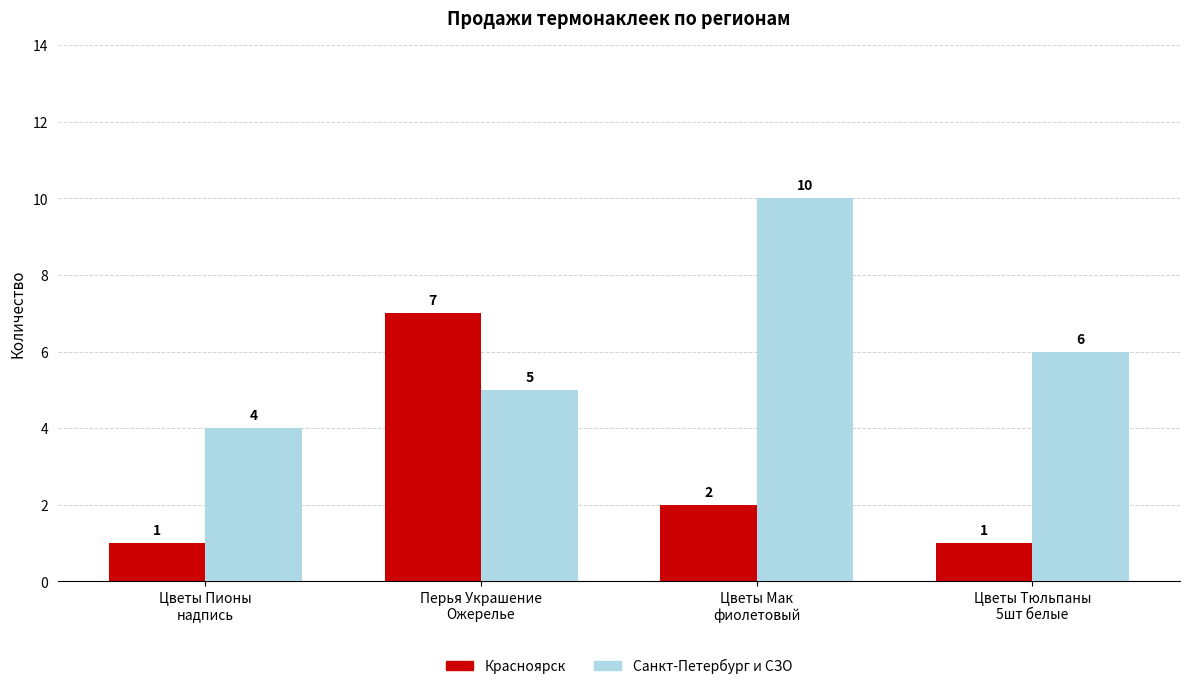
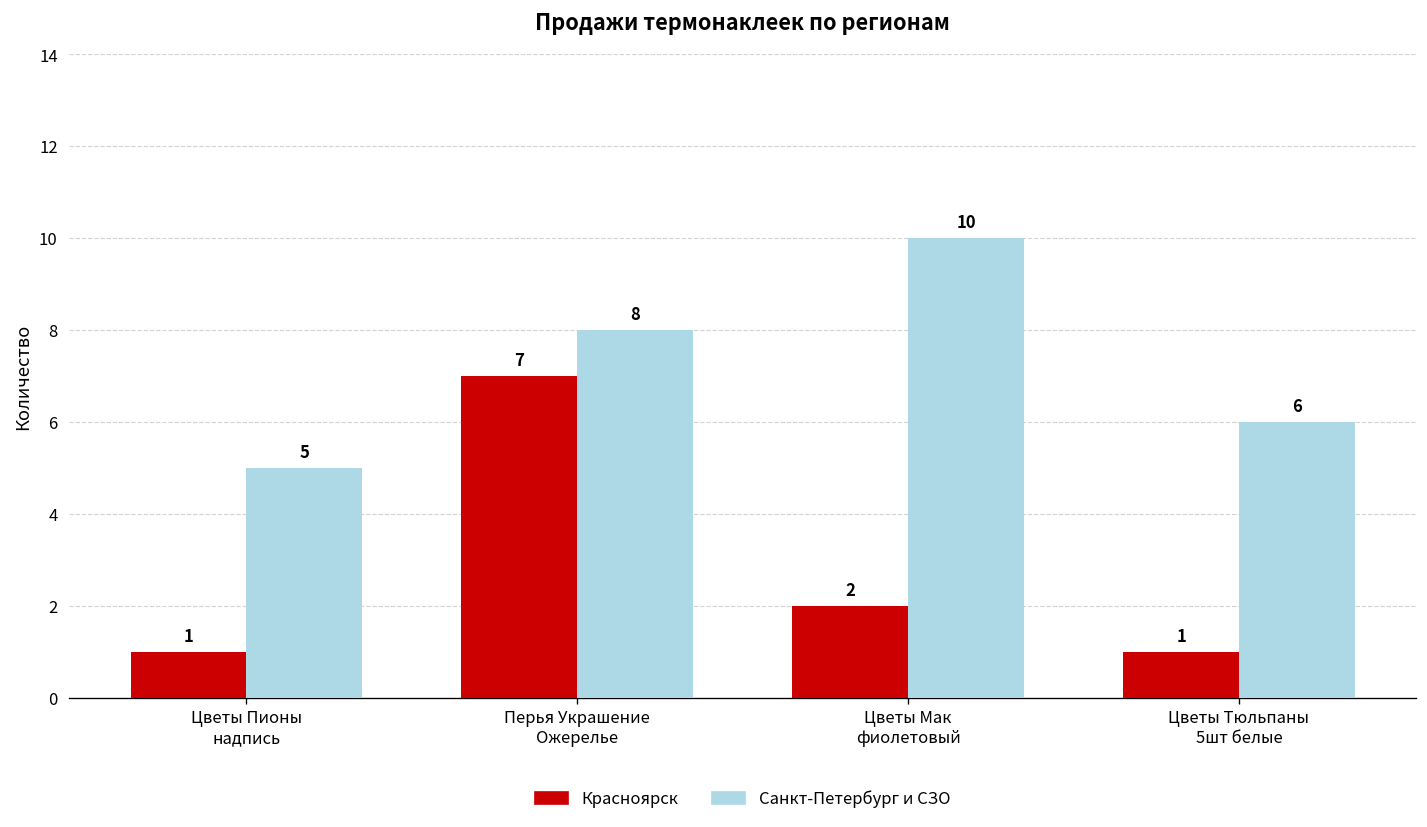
Санкт-Петербург и СЗО, Цветы Пионы надпись: 4 -> 5
Санкт-Петербург и СЗО, Перья Украшение Ожерелье: 5 -> 8
